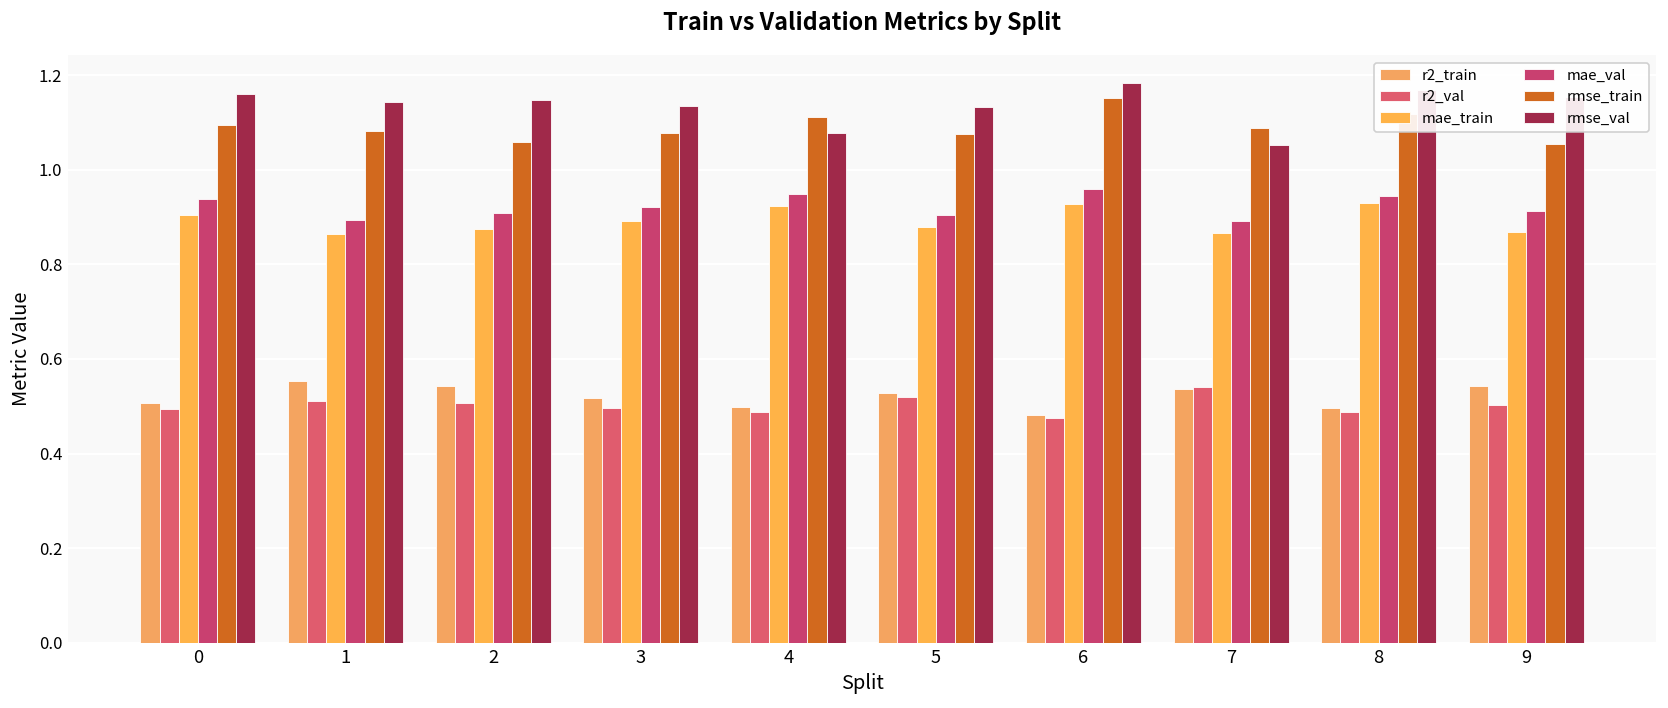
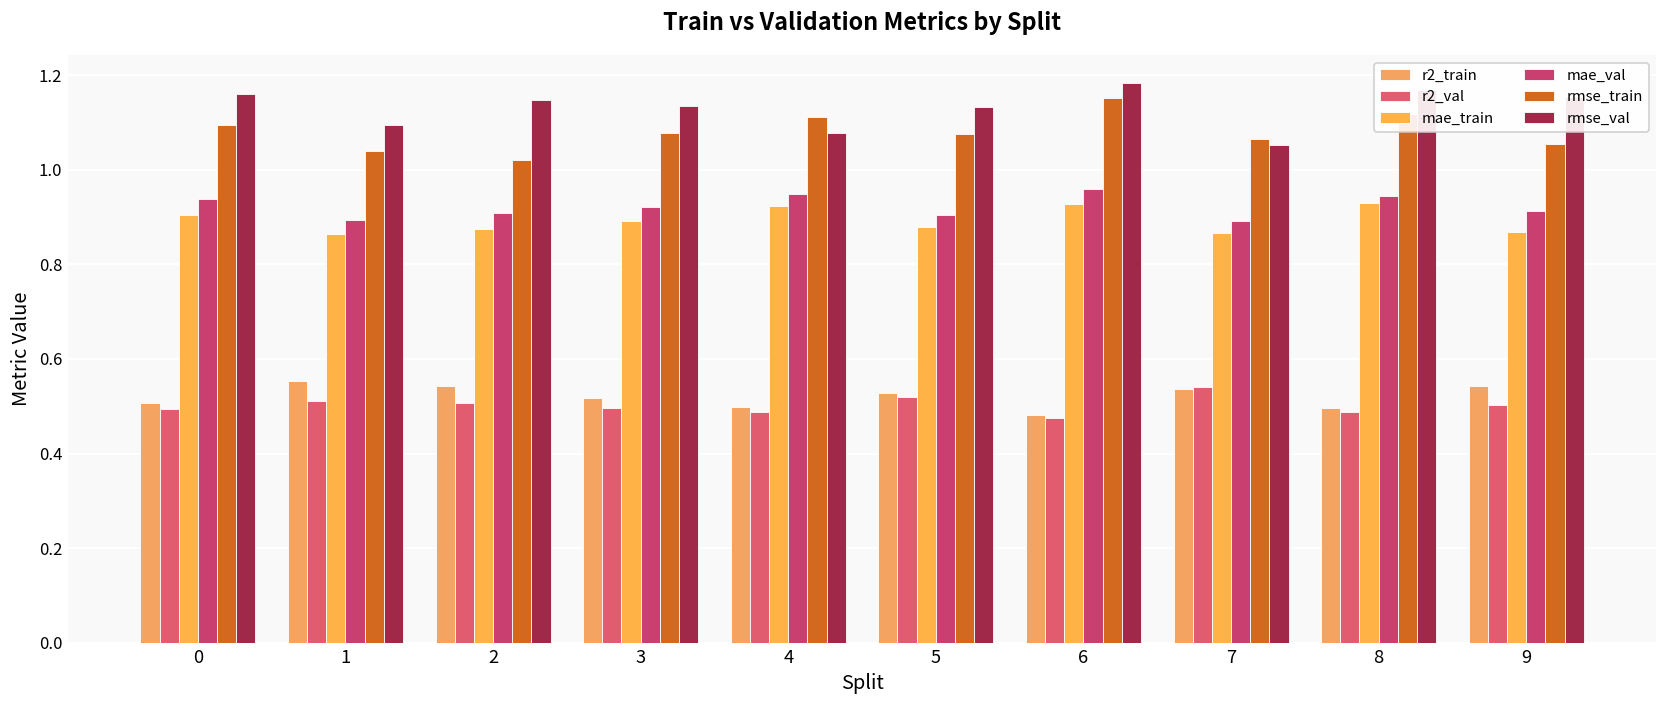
rmse_train, 1: 1.08 -> 1.04
rmse_val, 1: 1.14 -> 1.10
rmse_train, 2: 1.06 -> 1.02
rmse_train, 7: 1.09 -> 1.07
